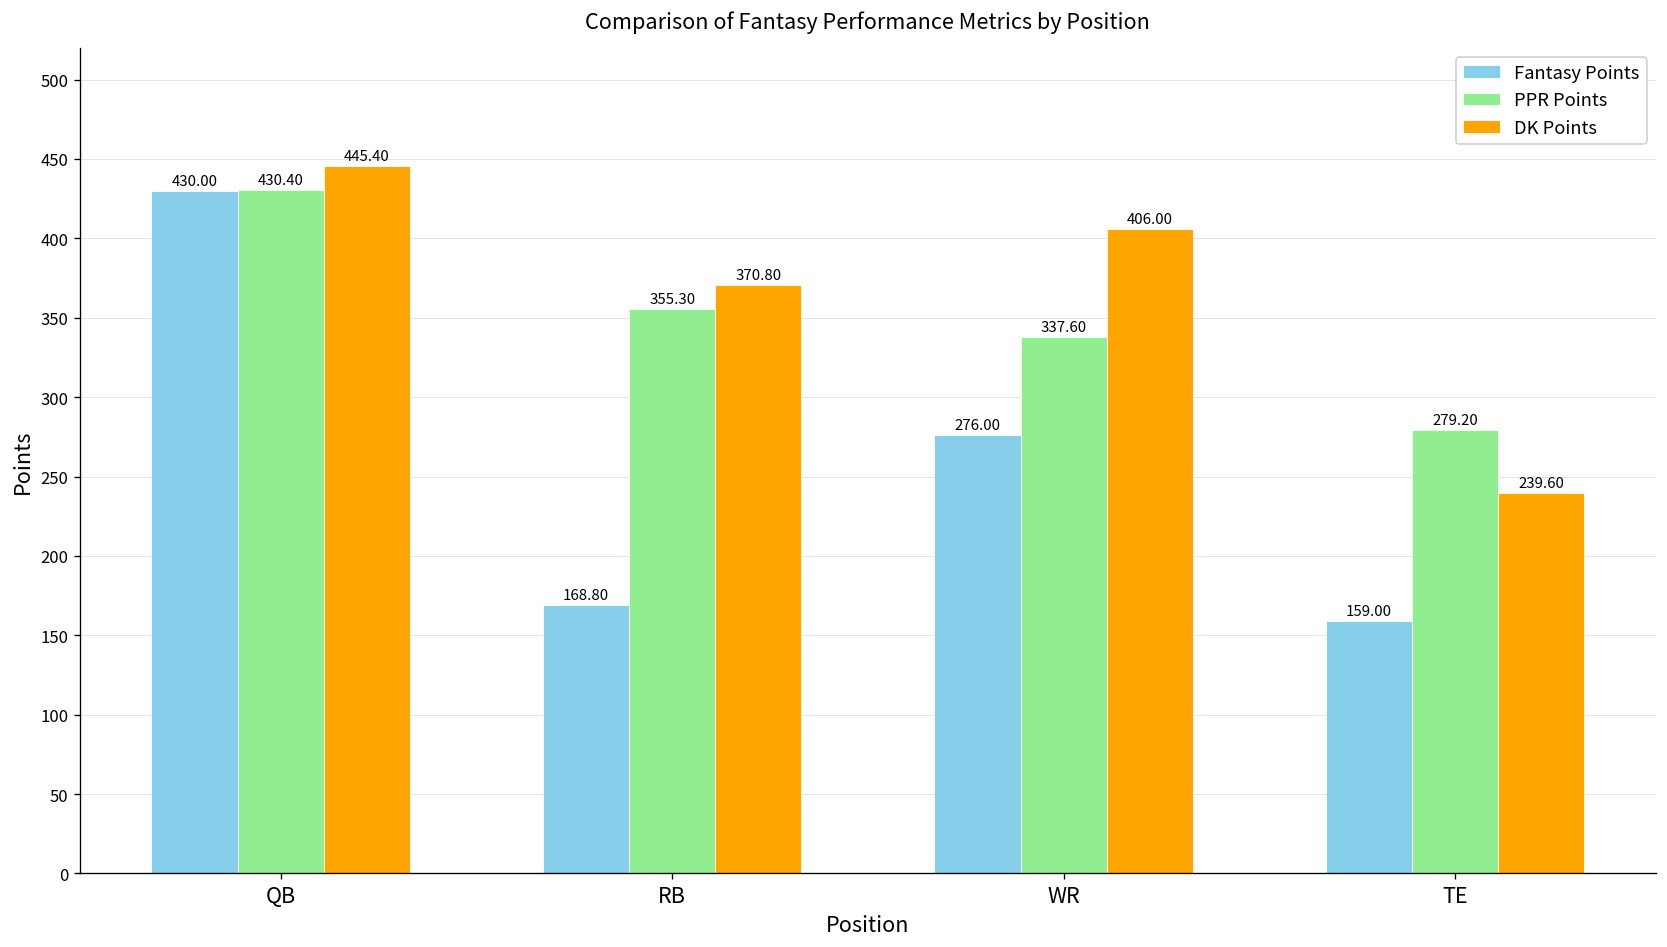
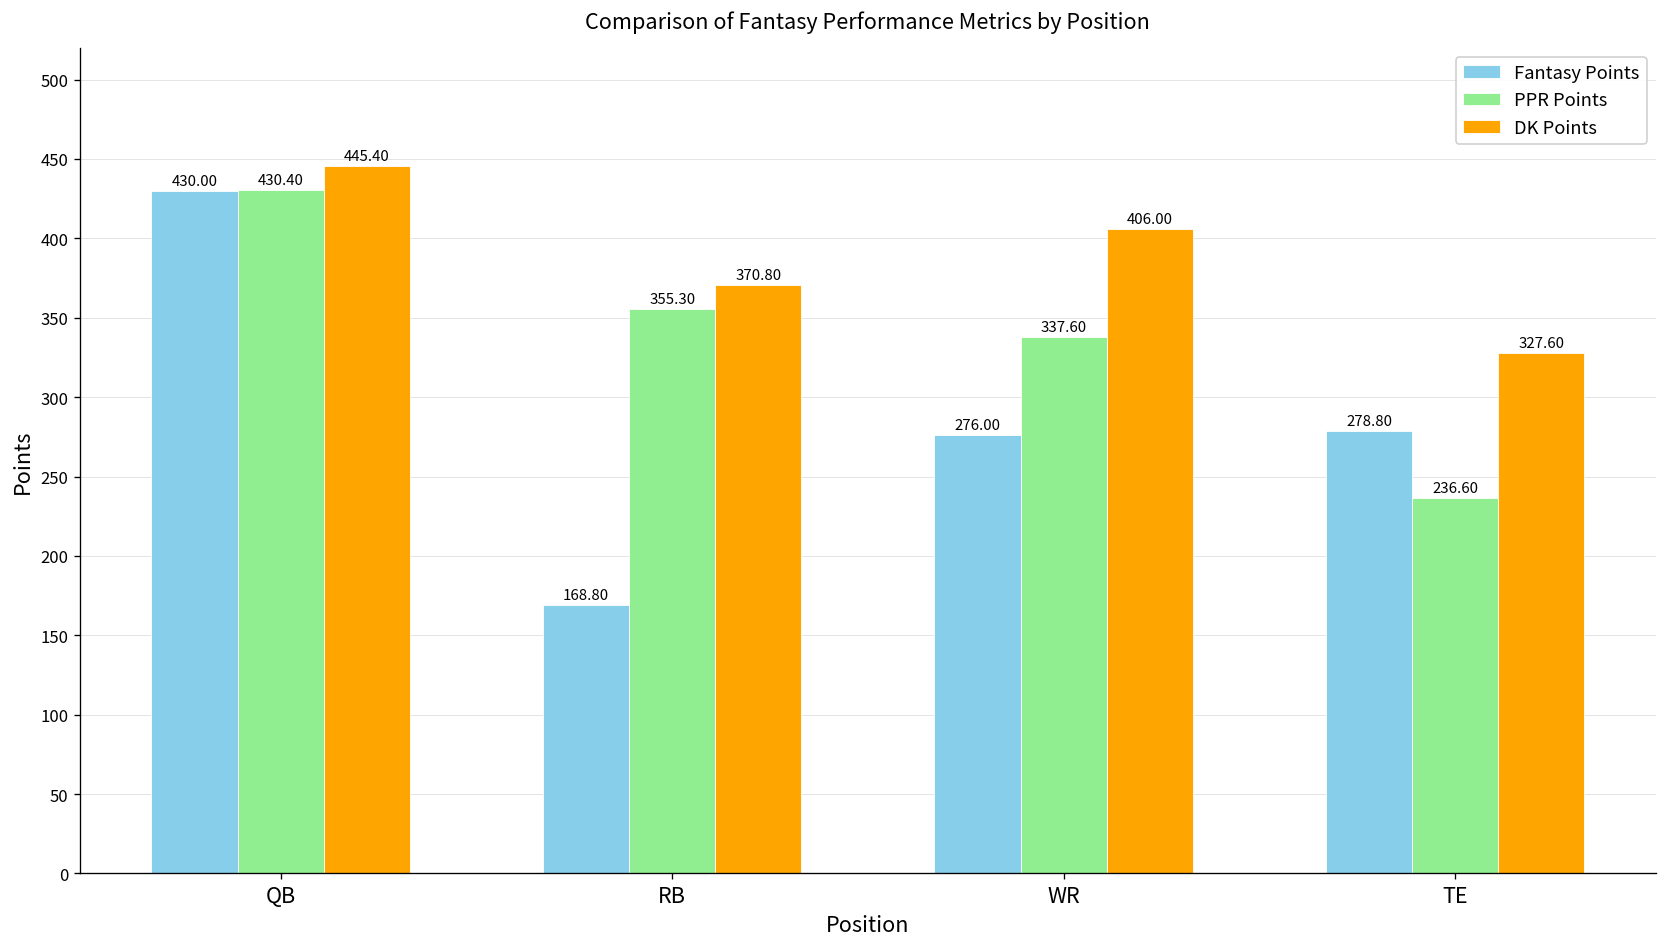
Fantasy Points, TE: 159.00 -> 278.80
PPR Points, TE: 279.20 -> 236.60
DK Points, TE: 239.60 -> 327.60
